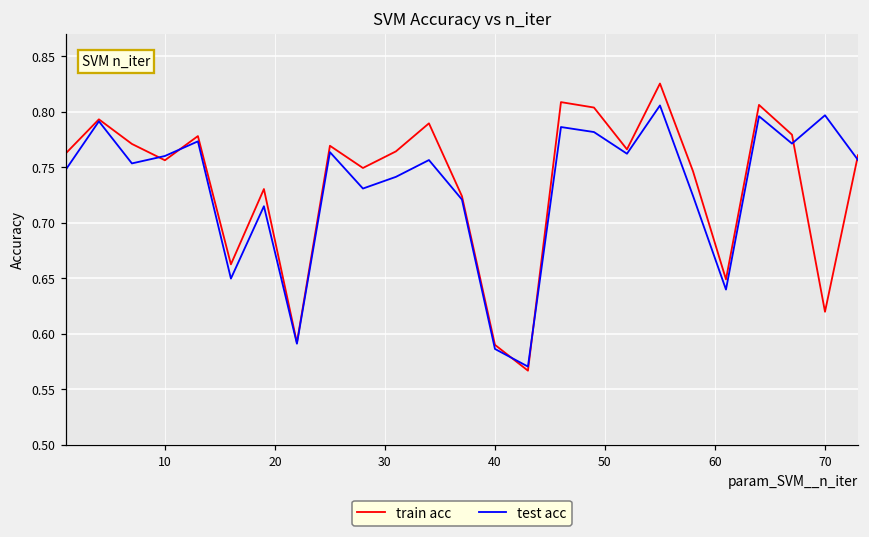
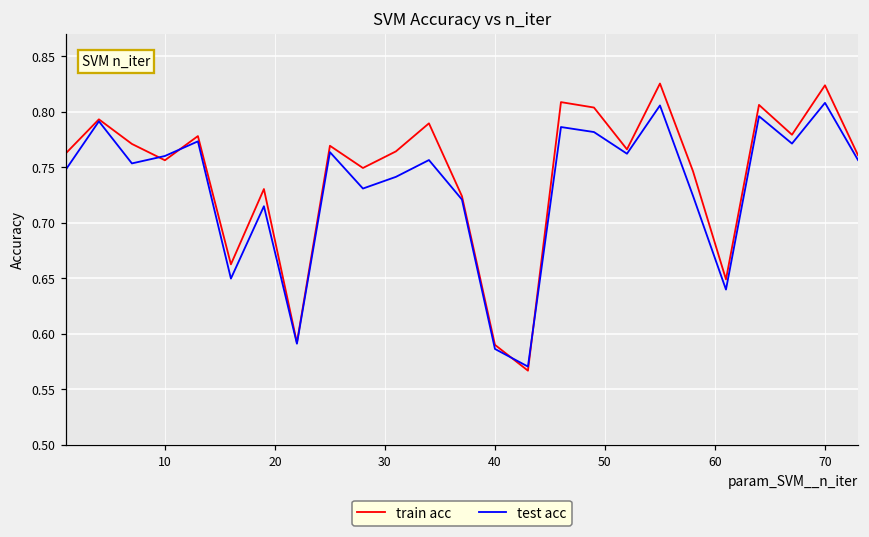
train acc, 70: 0.620 -> 0.824
test acc, 70: 0.797 -> 0.808
